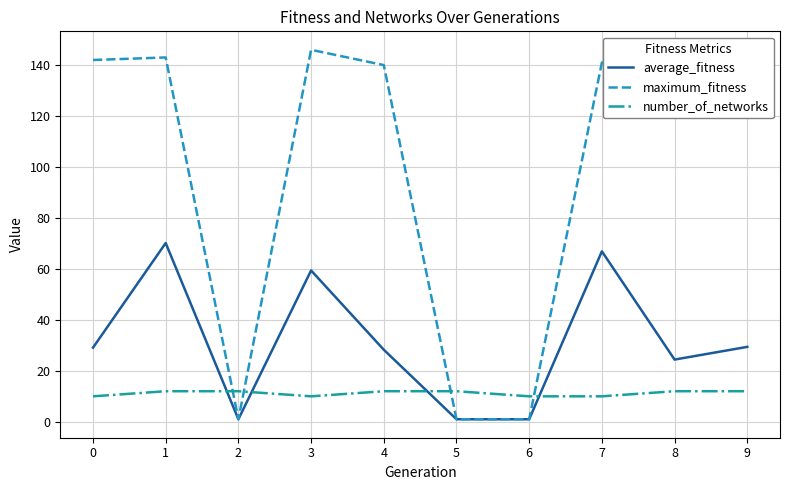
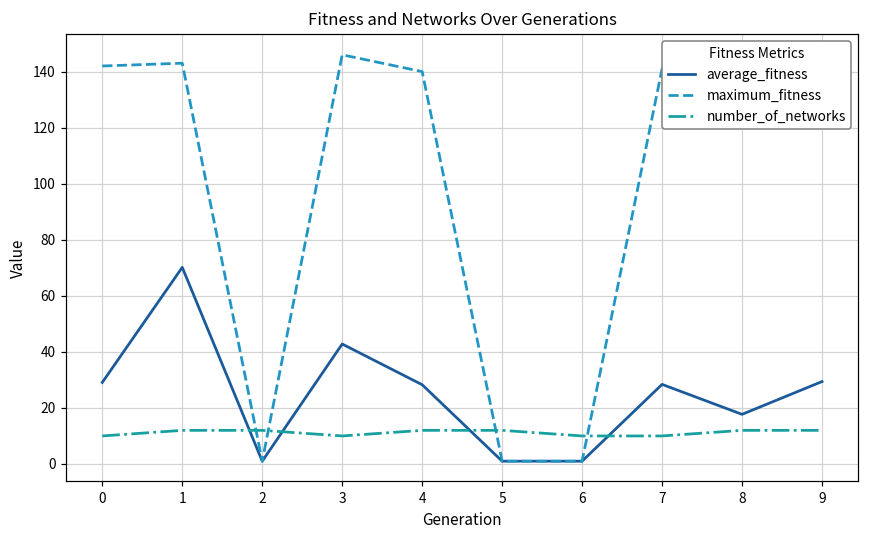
average_fitness, 3: 59 -> 43
average_fitness, 7: 67 -> 28
average_fitness, 8: 24 -> 18
